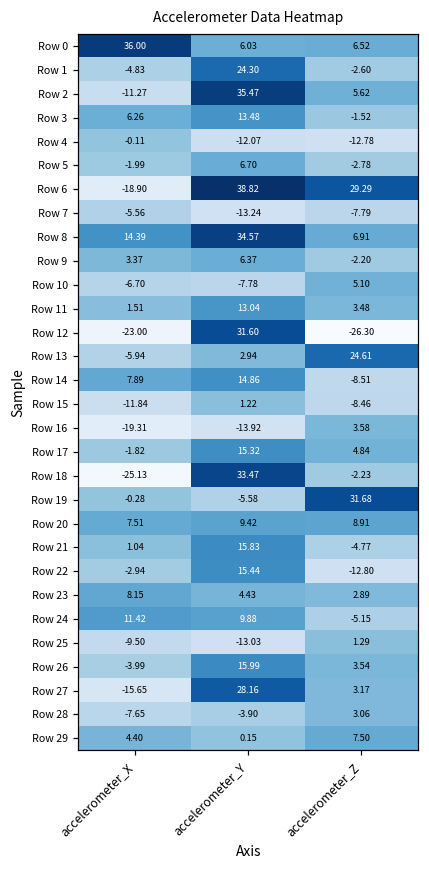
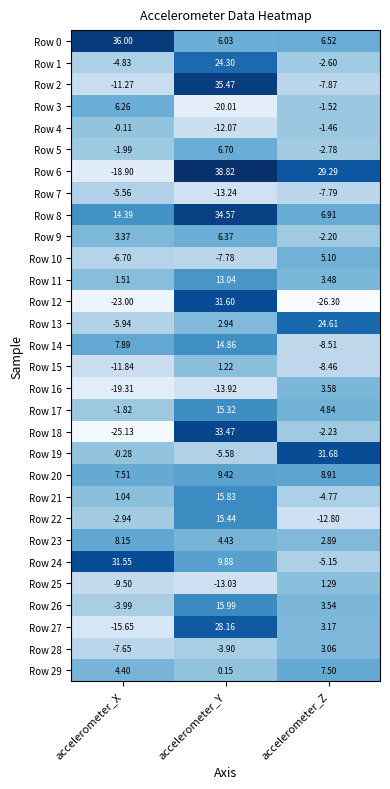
Row 2, accelerometer_Z: 5.62 -> -7.87
Row 3, accelerometer_Y: 13.48 -> -20.01
Row 4, accelerometer_Z: -12.78 -> -1.46
Row 24, accelerometer_X: 11.42 -> 31.55
